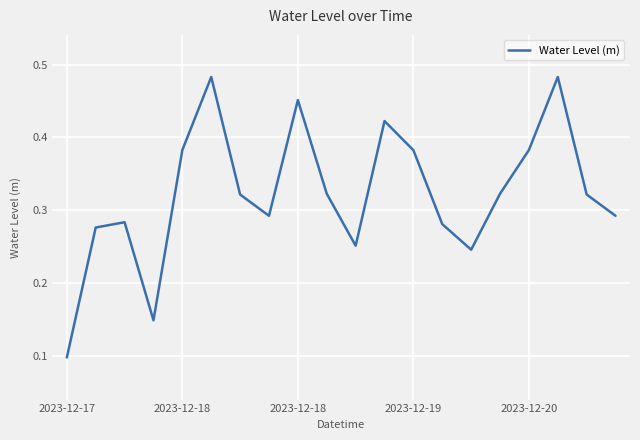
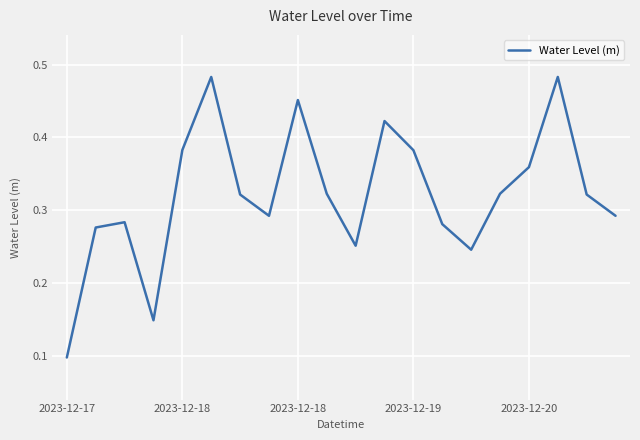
2023-12-20: 0.38 -> 0.36
